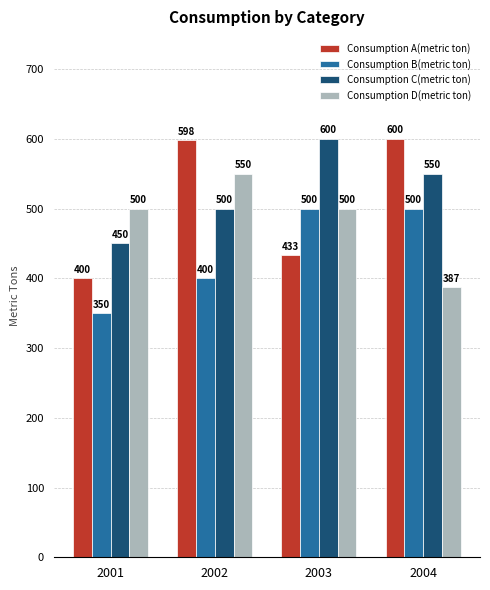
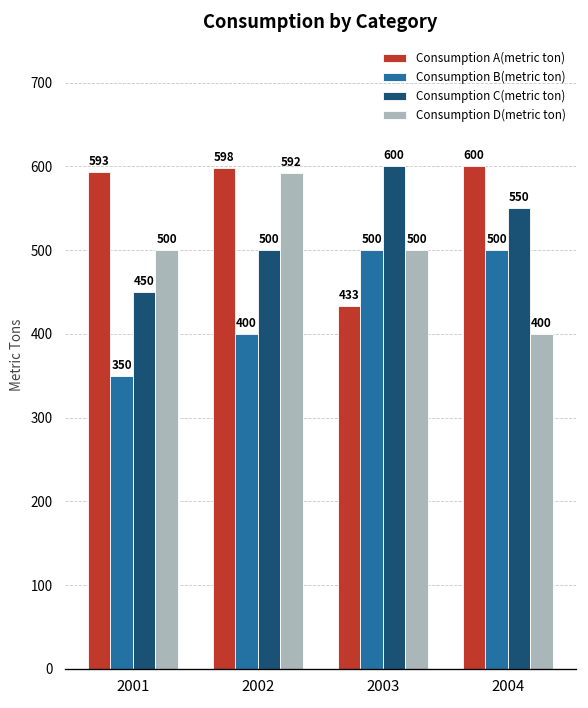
Consumption A(metric ton), 2001: 400 -> 593
Consumption D(metric ton), 2002: 550 -> 592
Consumption D(metric ton), 2004: 387 -> 400
